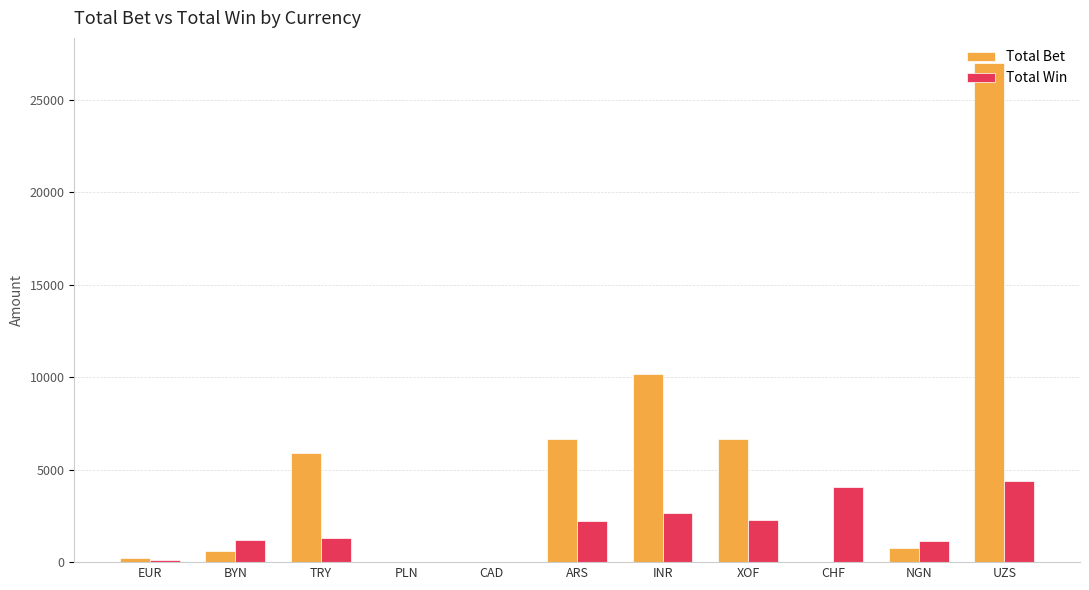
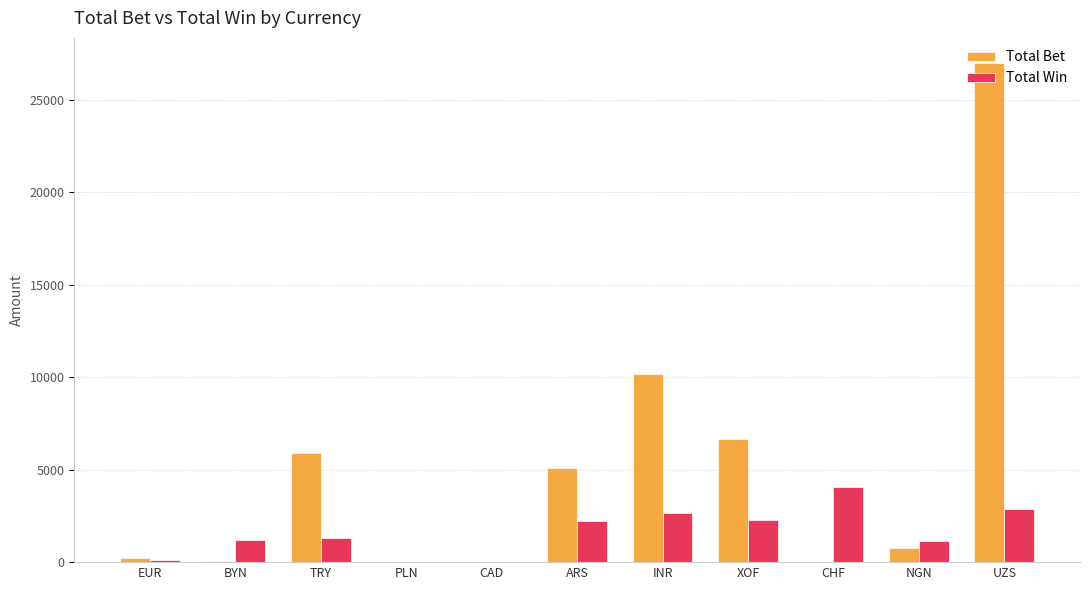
Total Bet, BYN: 600 -> 100
Total Bet, ARS: 6700 -> 5100
Total Win, UZS: 4400 -> 2900
